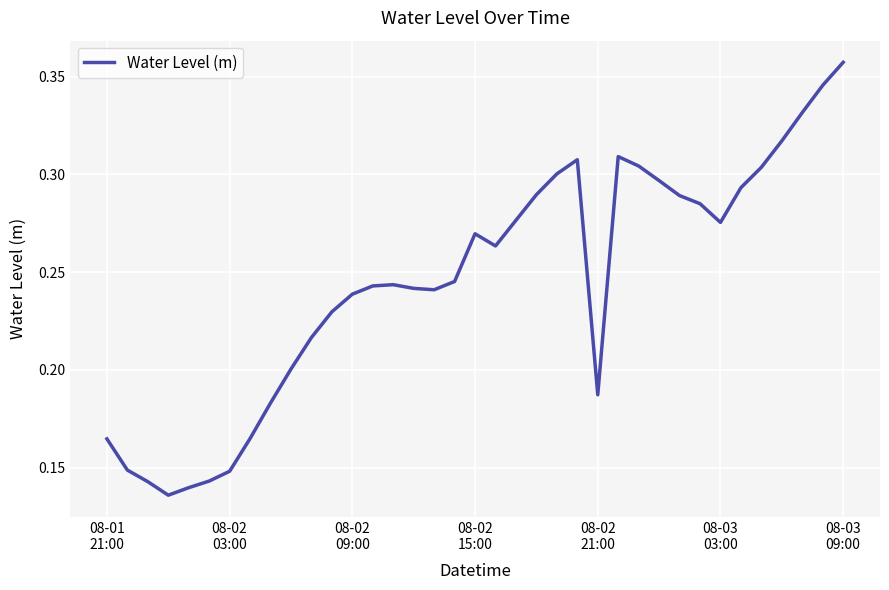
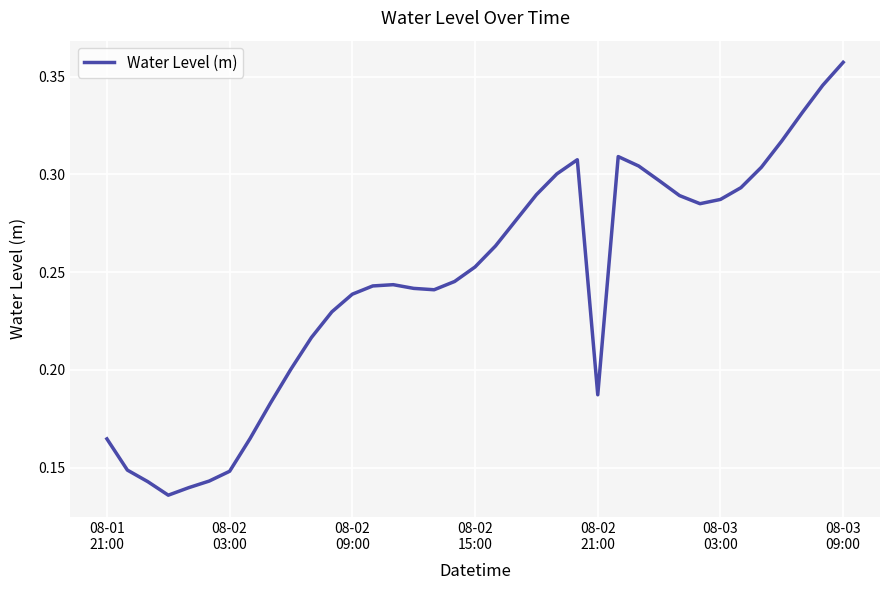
08-02 15:00: 0.270 -> 0.253
08-03 03:00: 0.275 -> 0.287
